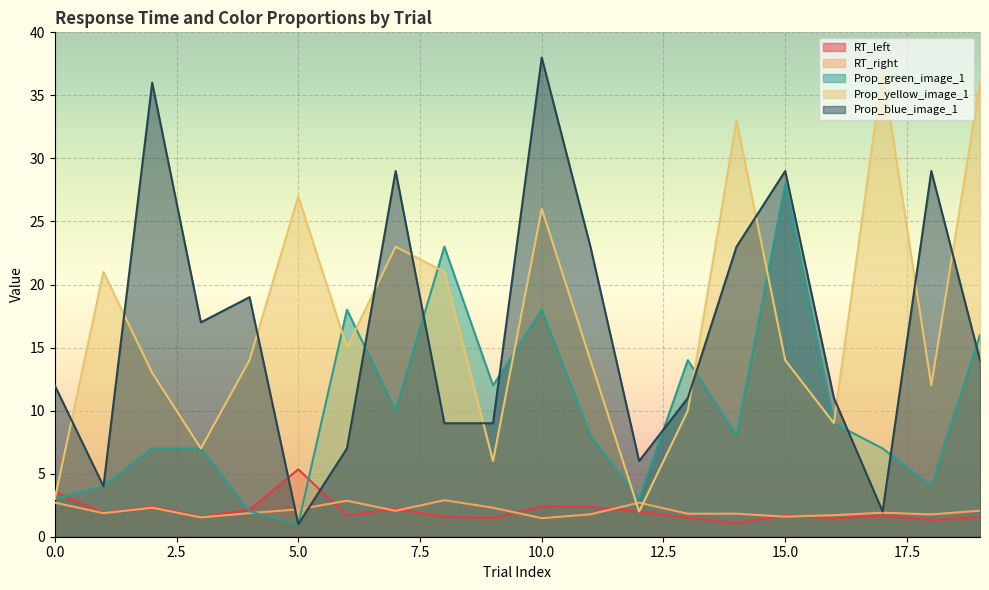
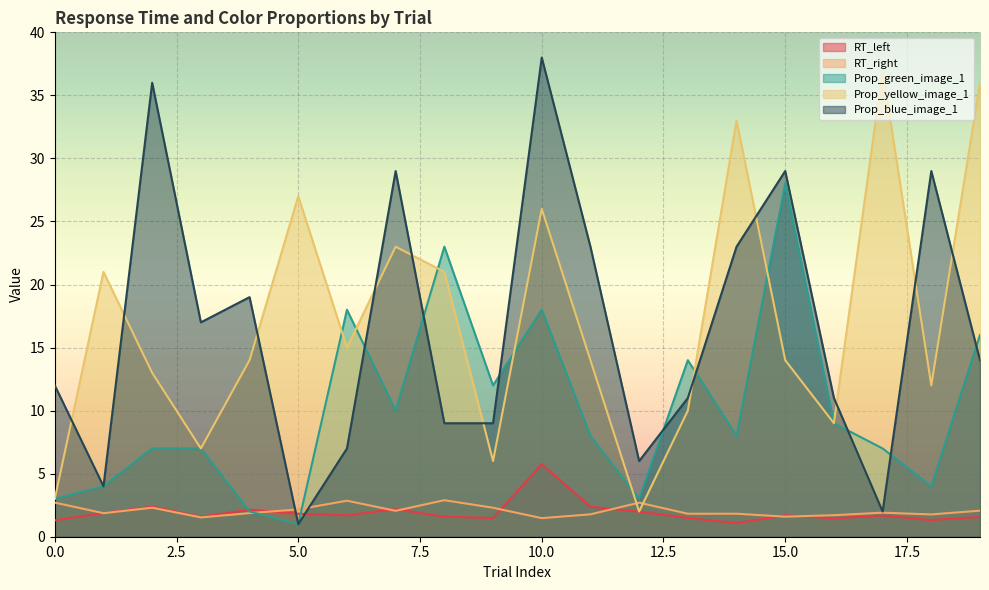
RT_left, 0.0: 3.6 -> 1.3
RT_left, 5.0: 5.3 -> 1.8
RT_left, 10.0: 2.4 -> 5.7
